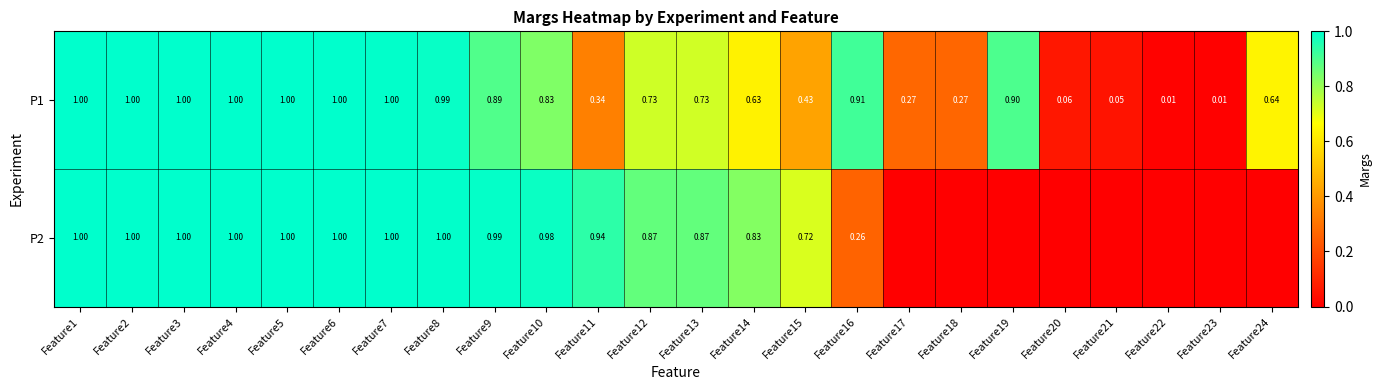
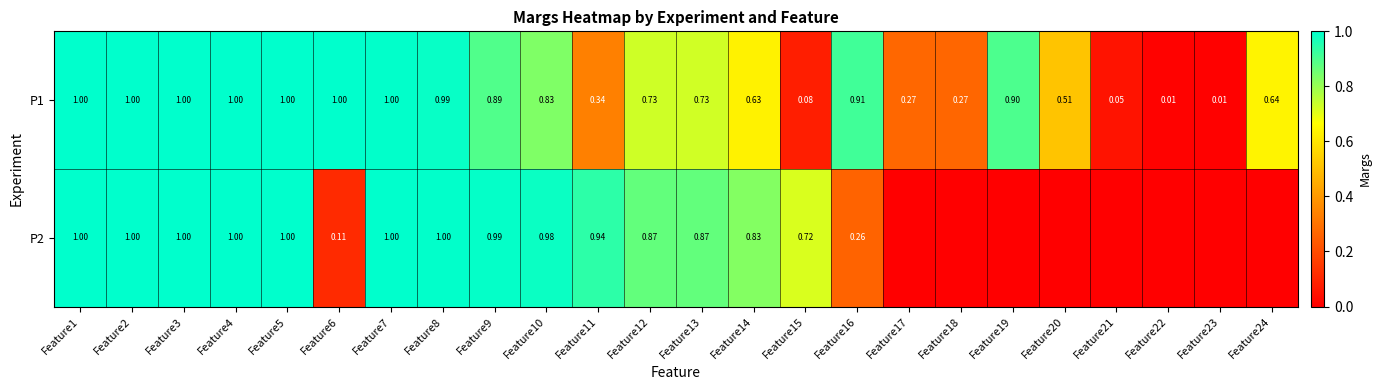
P1, Feature15: 0.43 -> 0.08
P1, Feature20: 0.06 -> 0.51
P2, Feature6: 1.00 -> 0.11
